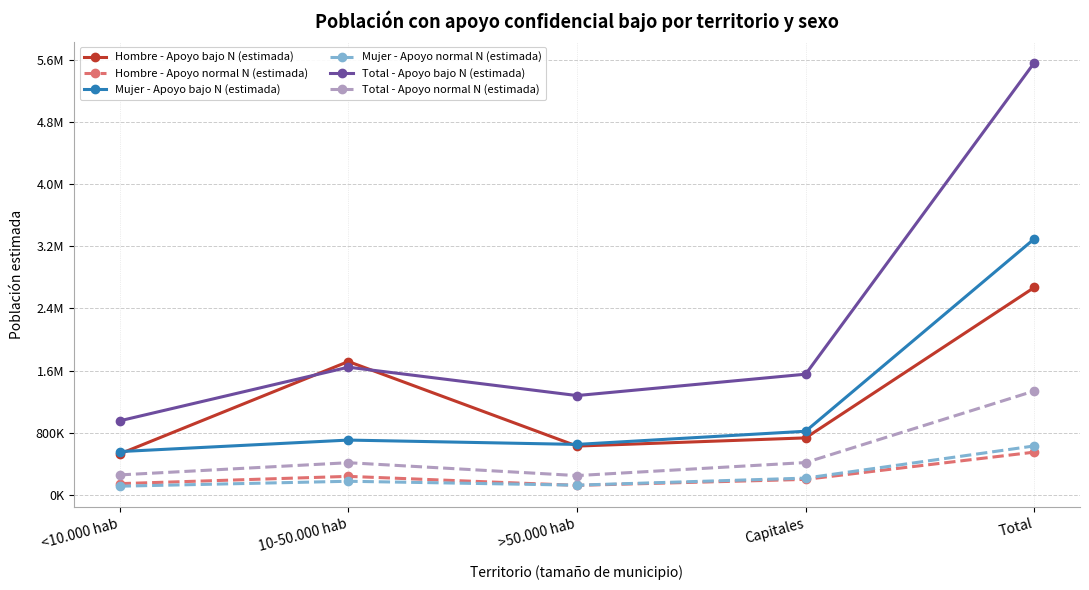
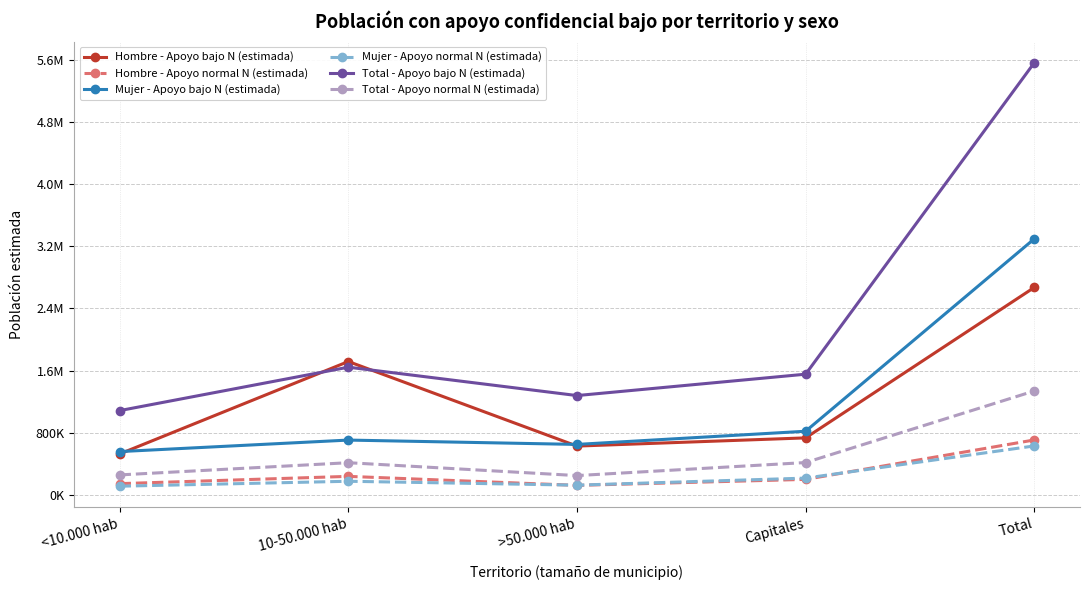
Total - Apoyo bajo N (estimada), <10.000 hab: 1000000 -> 1100000
Hombre - Apoyo normal N (estimada), Total: 600000 -> 700000
